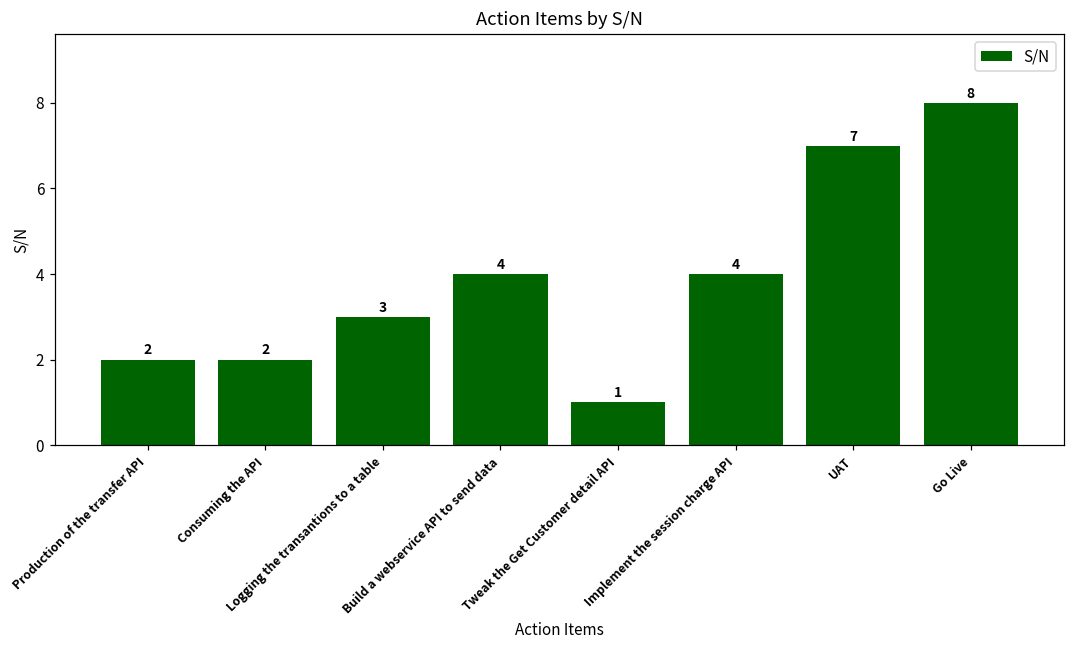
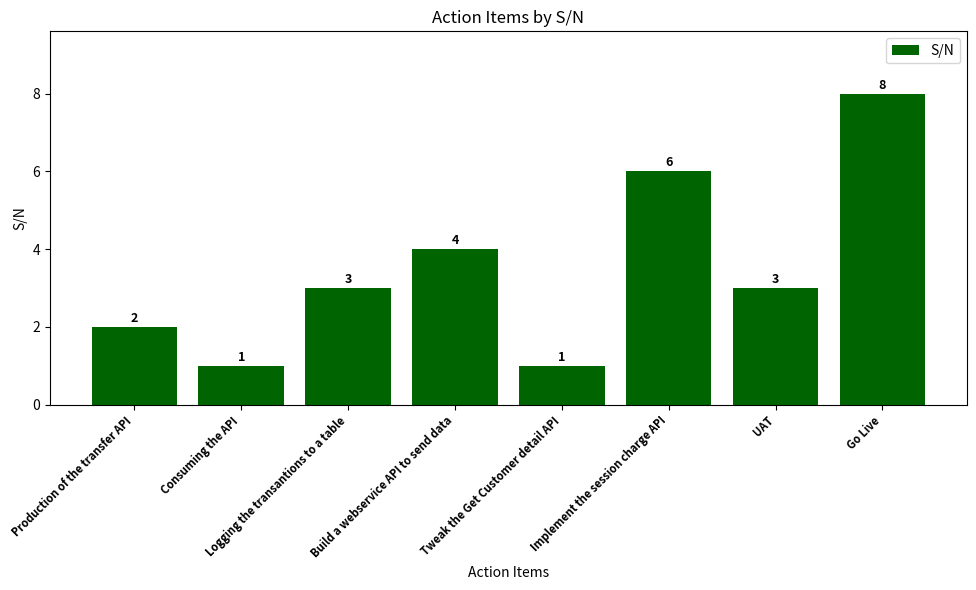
Consuming the API: 2 -> 1
Implement the session charge API: 4 -> 6
UAT: 7 -> 3
